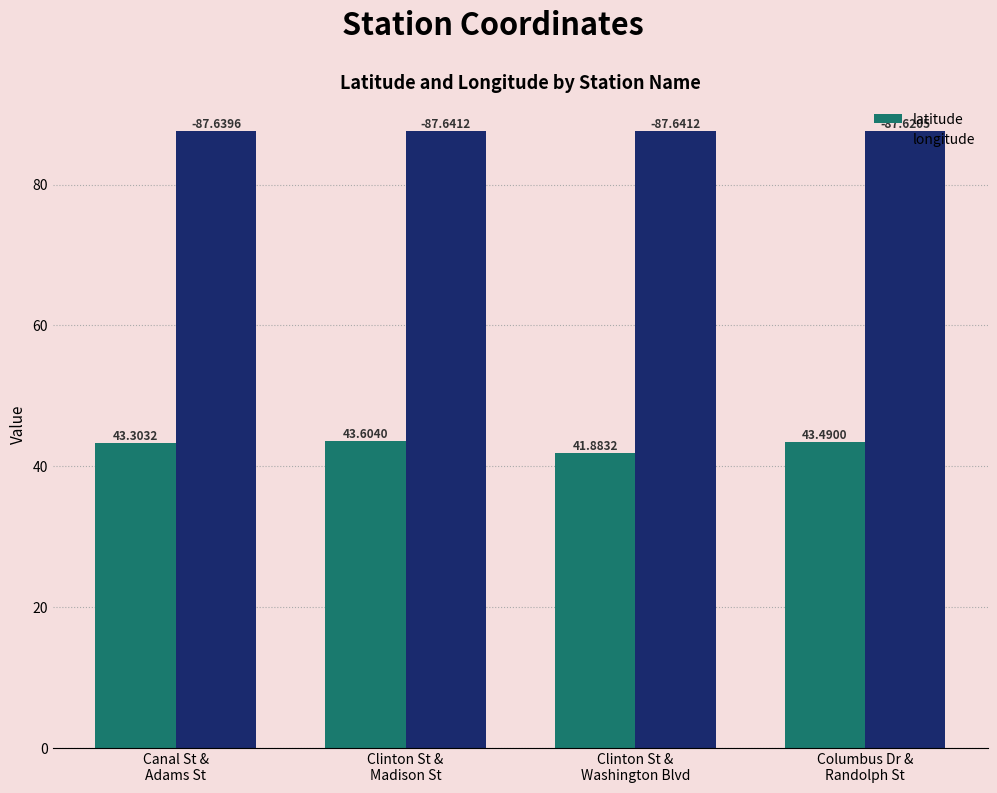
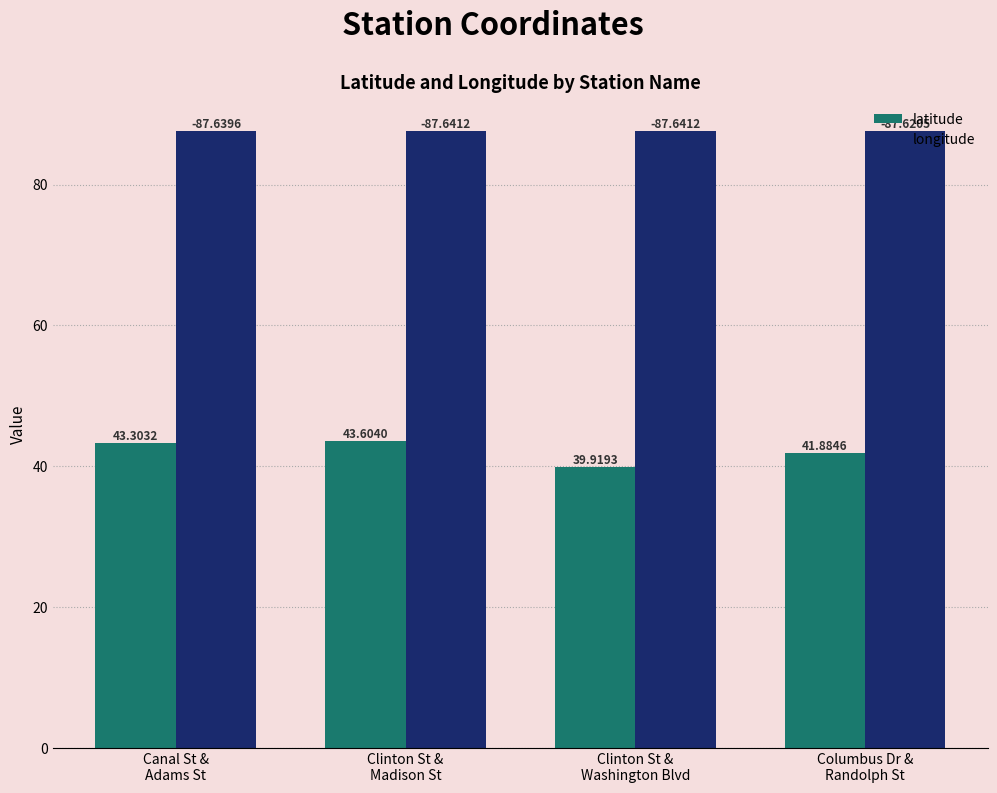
latitude, Clinton St & Washington Blvd: 41.8832 -> 39.9193
latitude, Columbus Dr & Randolph St: 43.4900 -> 41.8846
